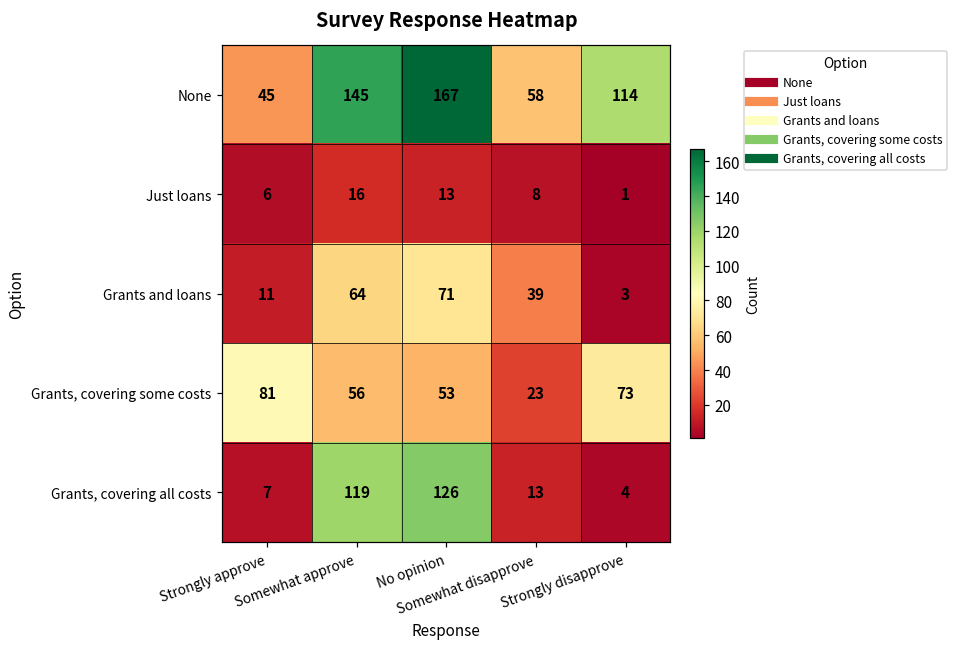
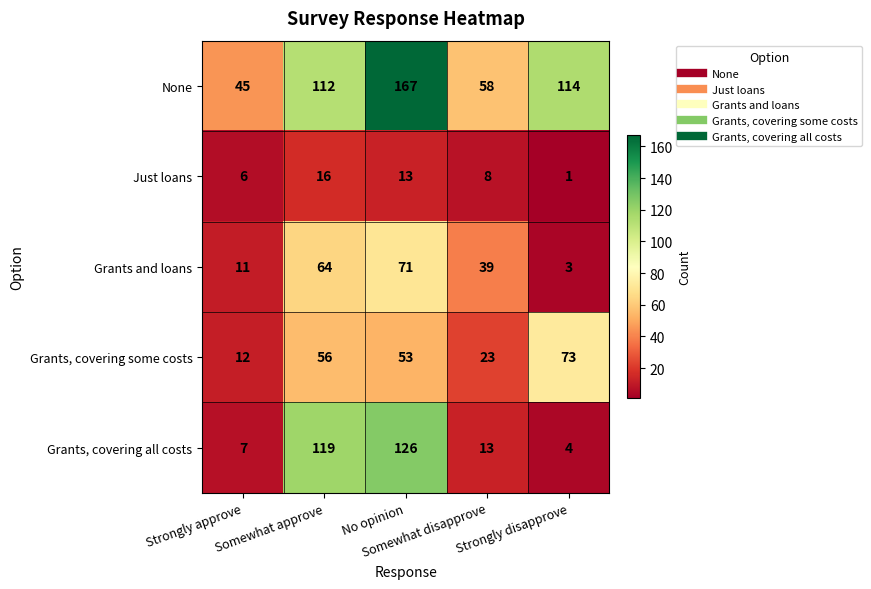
None, Somewhat approve: 145 -> 112
Grants, covering some costs, Strongly approve: 81 -> 12
